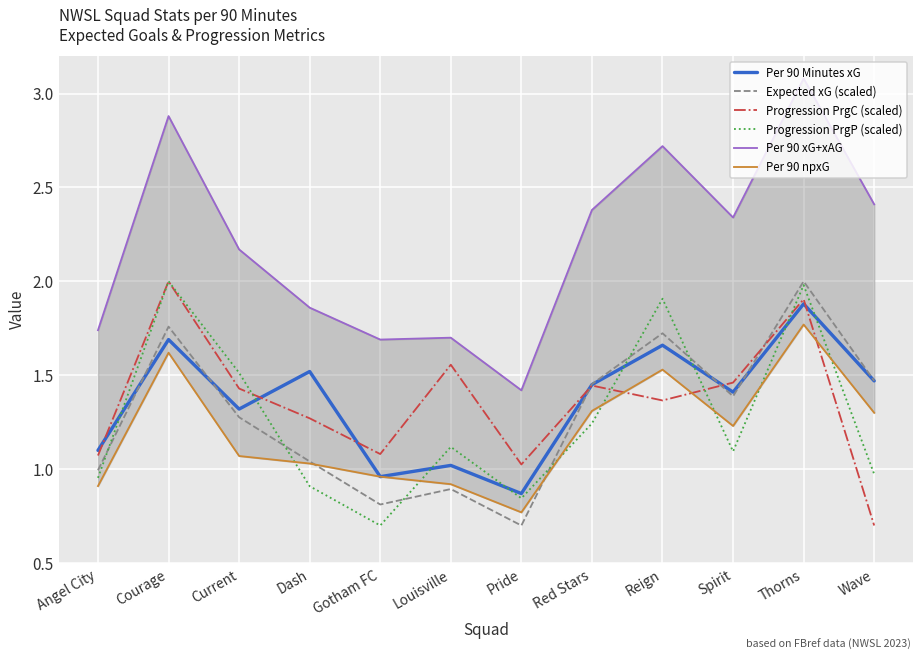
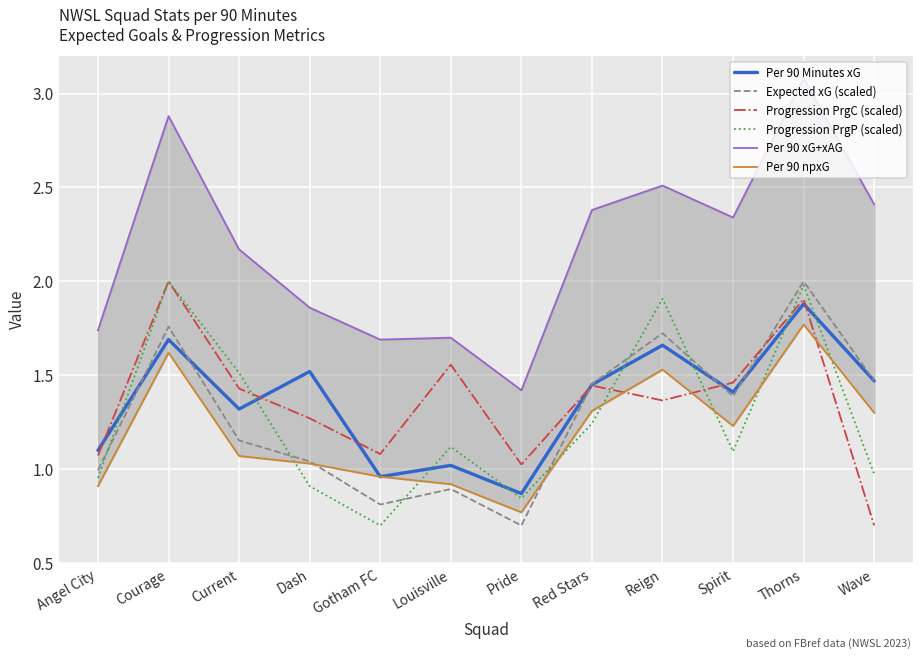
Expected xG (scaled), Current: 1.28 -> 1.15
Per 90 xG+xAG, Reign: 2.72 -> 2.51
